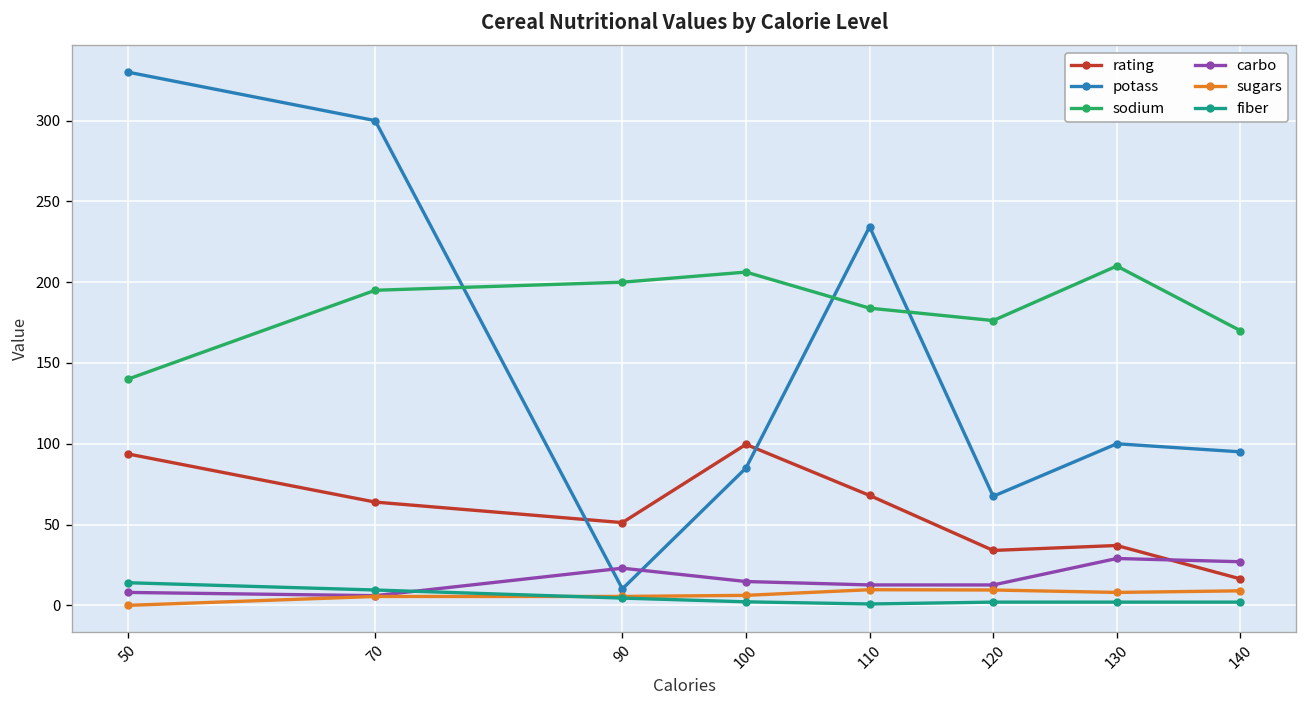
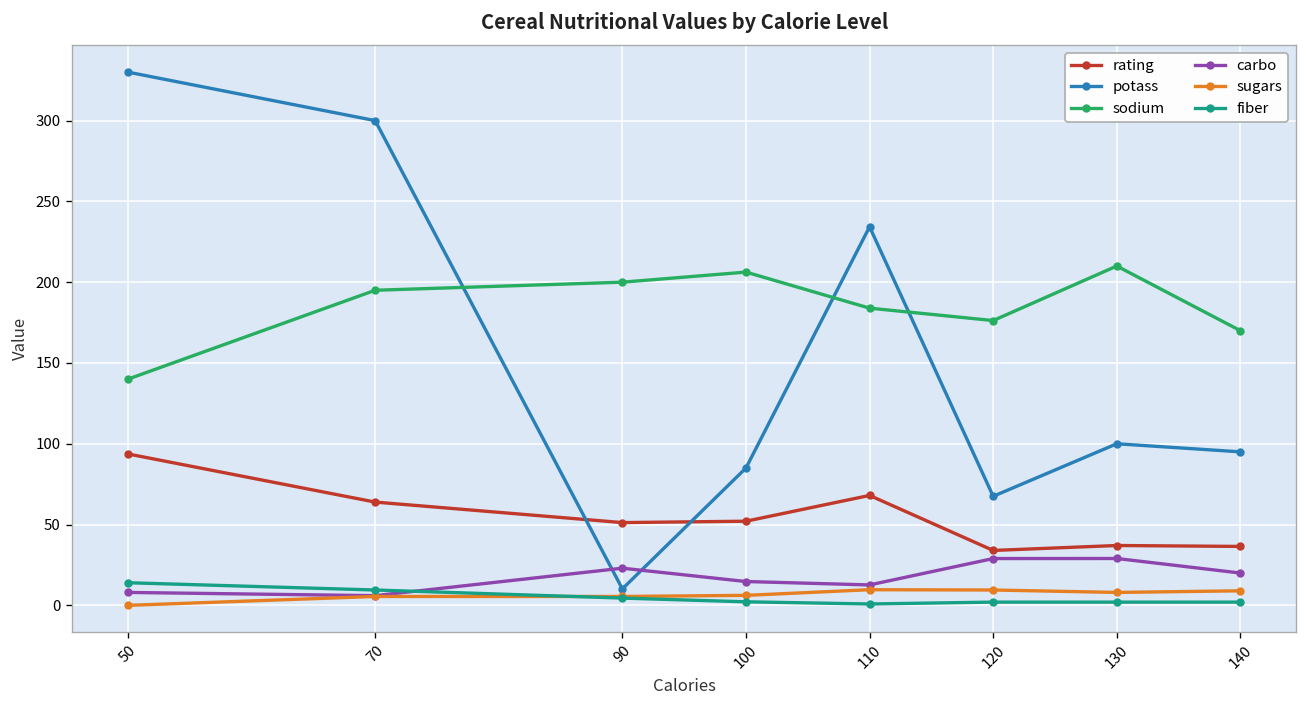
rating, 100: 100 -> 52
carbo, 120: 13 -> 29
rating, 140: 16 -> 36
carbo, 140: 27 -> 20
